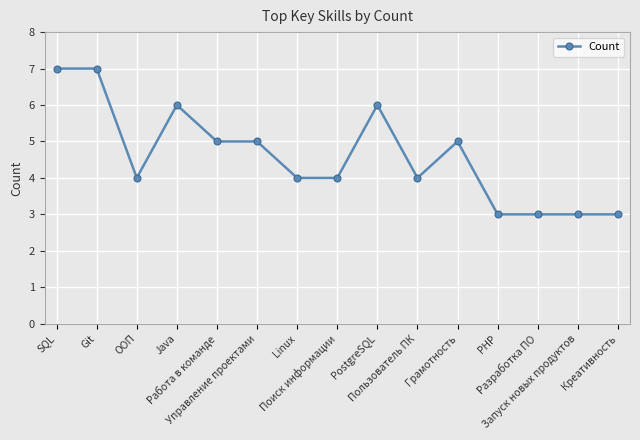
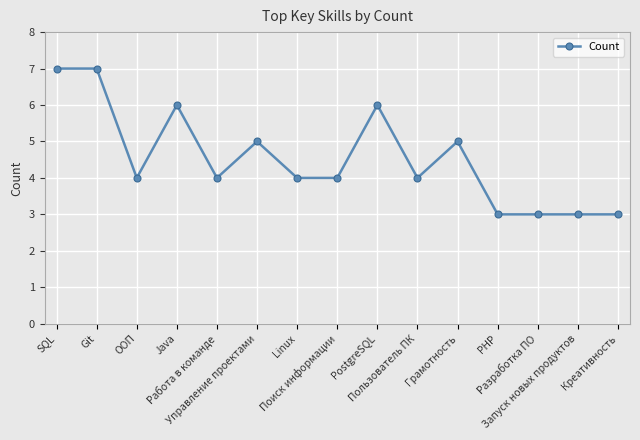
Работа в команде: 5 -> 4
